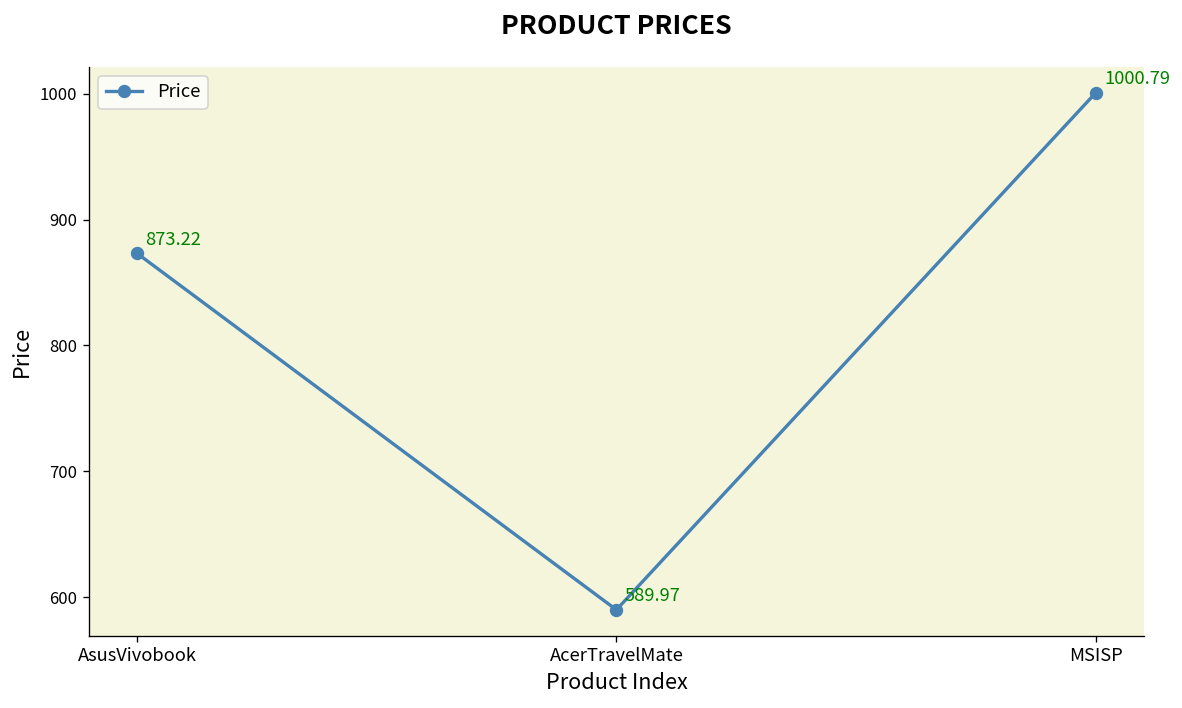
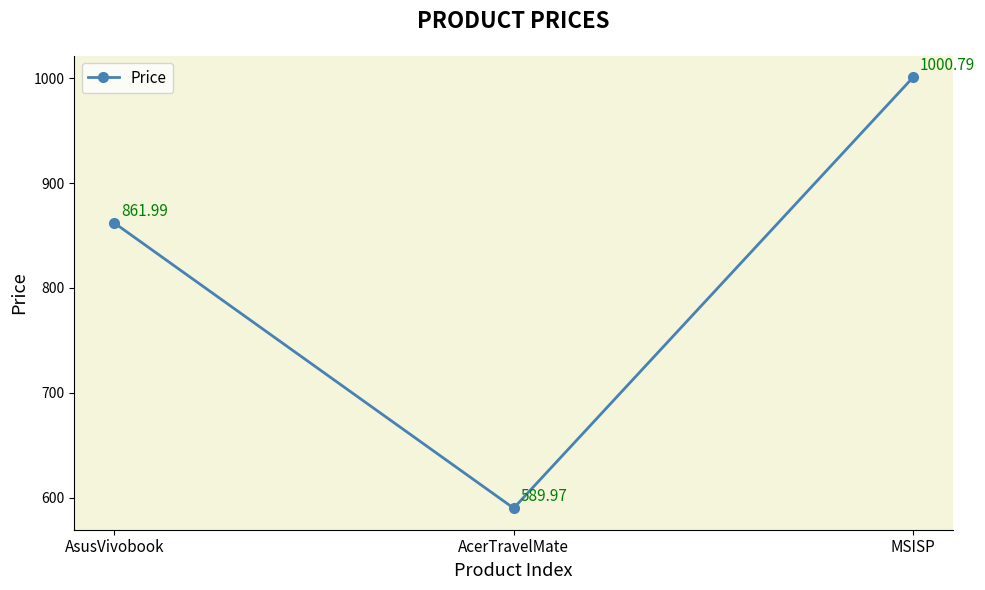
AsusVivobook: 873.22 -> 861.99
